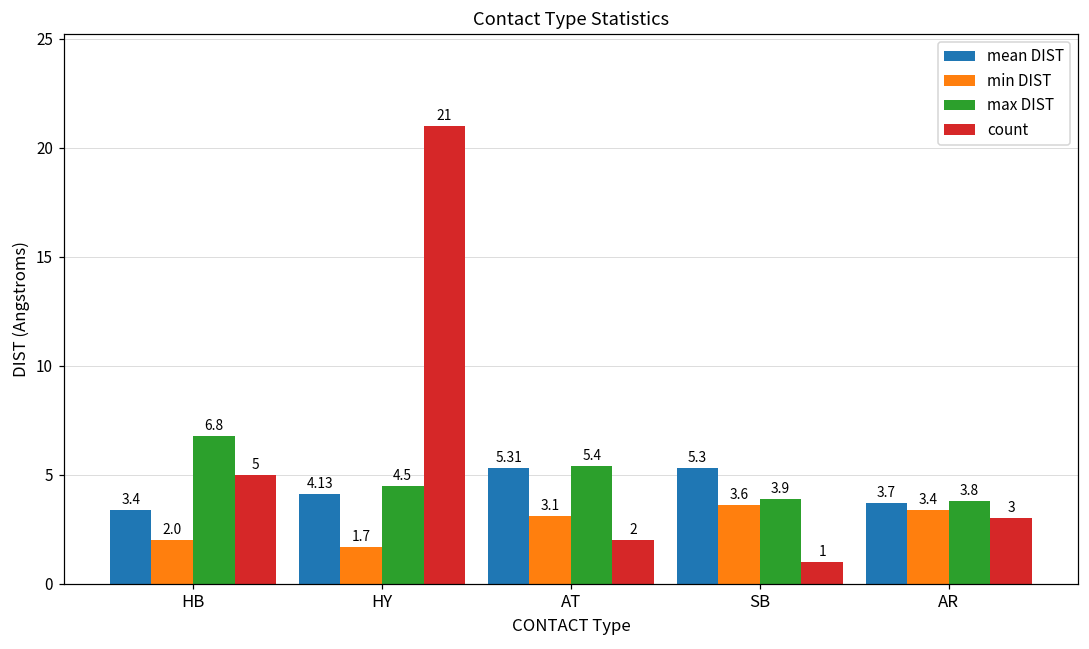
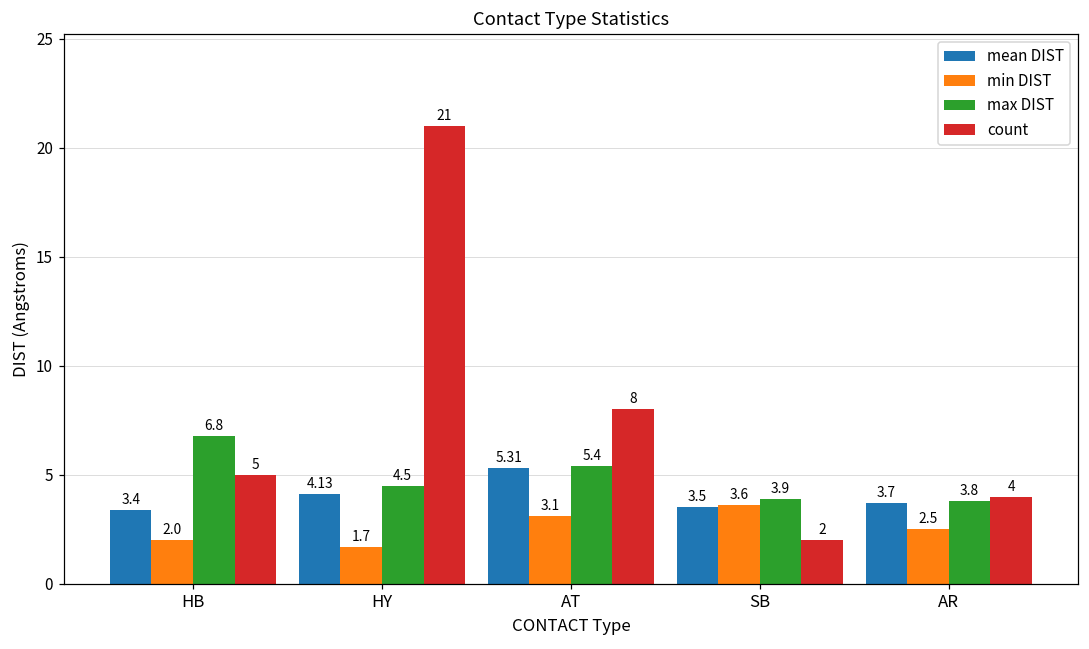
count, AT: 2 -> 8
mean DIST, SB: 5.3 -> 3.5
count, SB: 1 -> 2
min DIST, AR: 3.4 -> 2.5
count, AR: 3 -> 4
